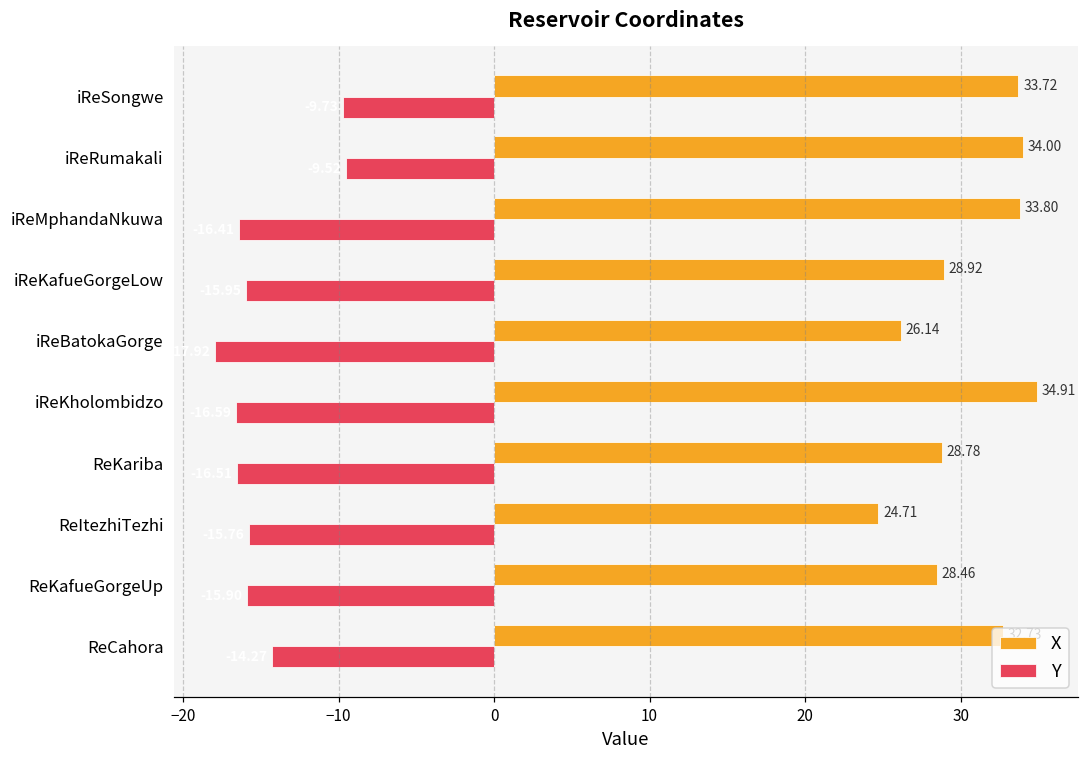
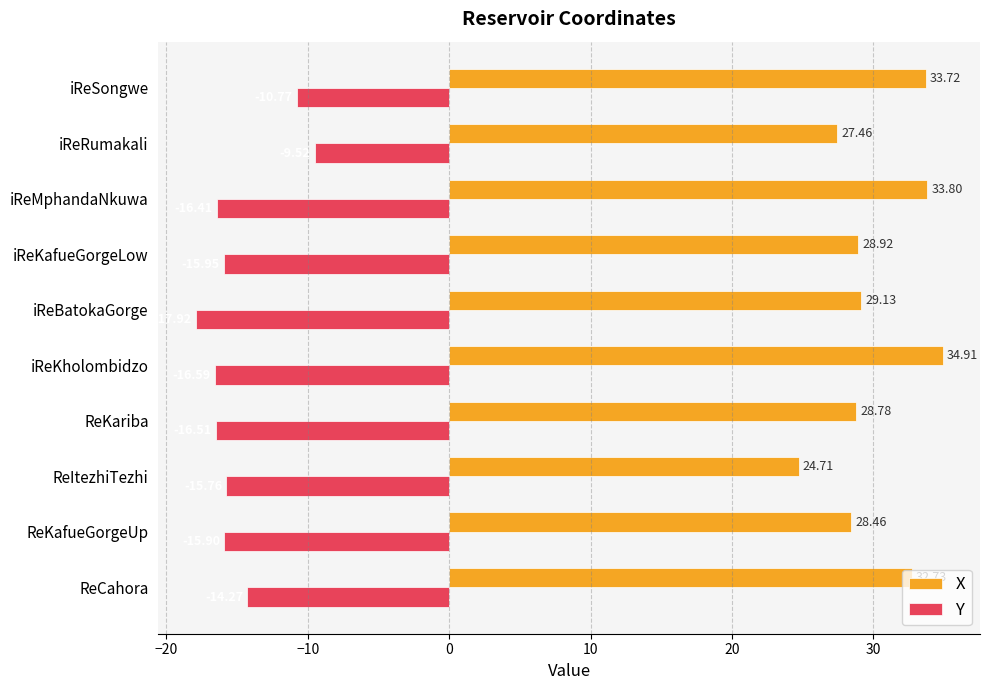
Y, iReSongwe: -9.7 -> -10.8
X, iReRumakali: 34.00 -> 27.46
X, iReBatokaGorge: 26.14 -> 29.13
